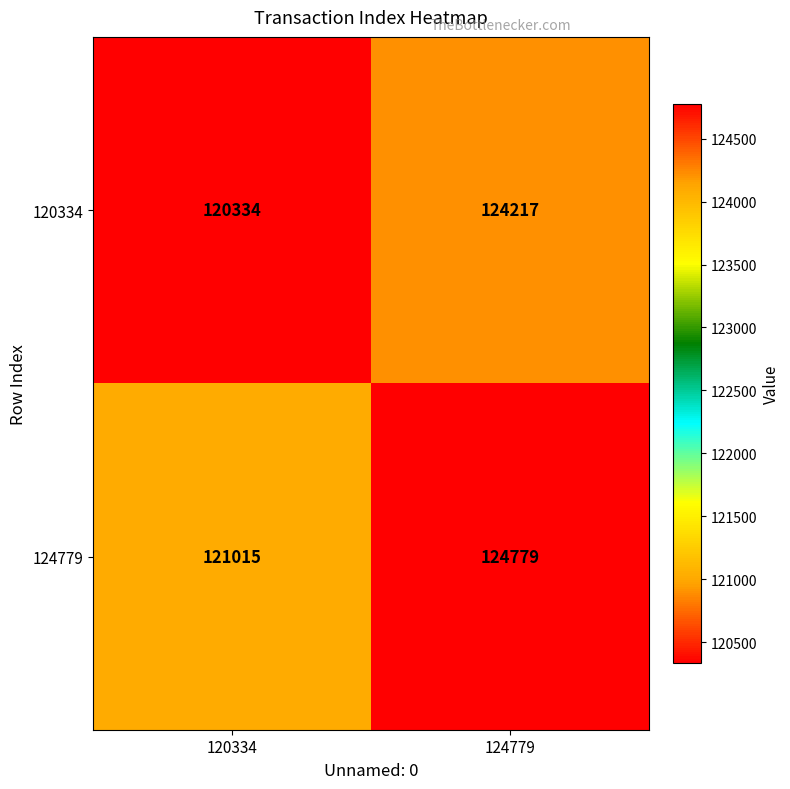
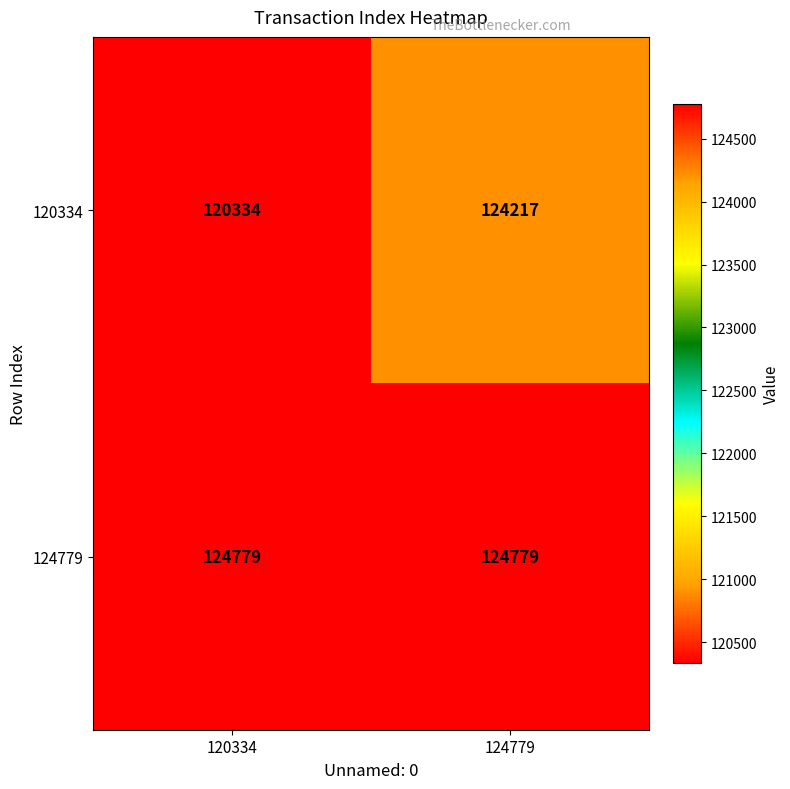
124779, 120334: 121015 -> 124779
